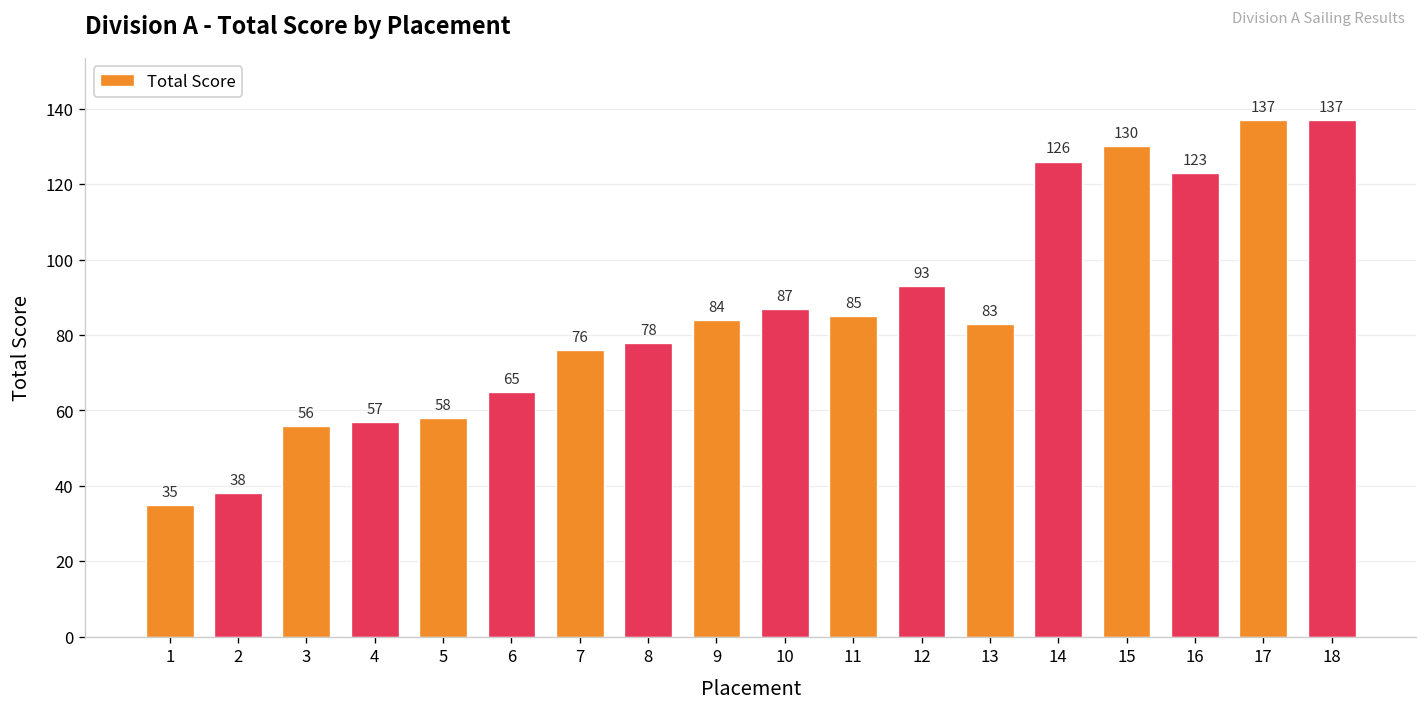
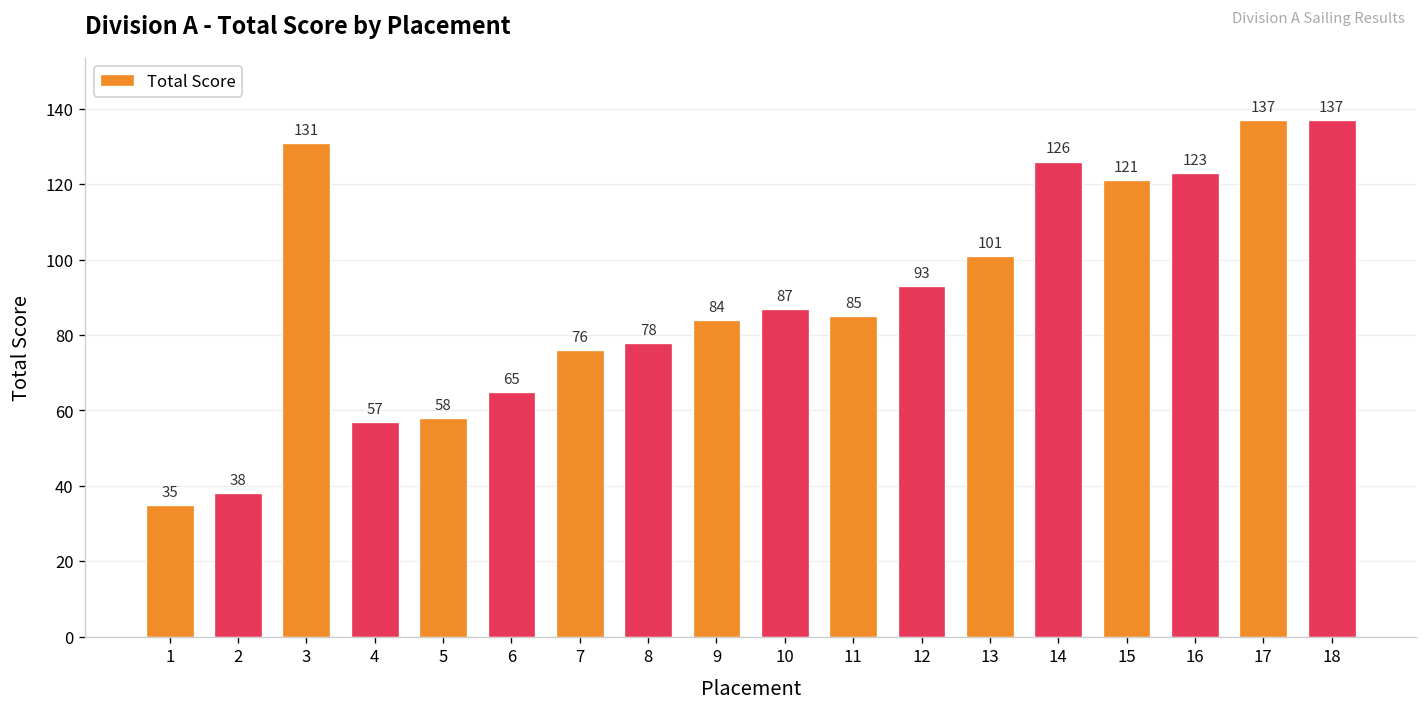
3: 56 -> 131
13: 83 -> 101
15: 130 -> 121
